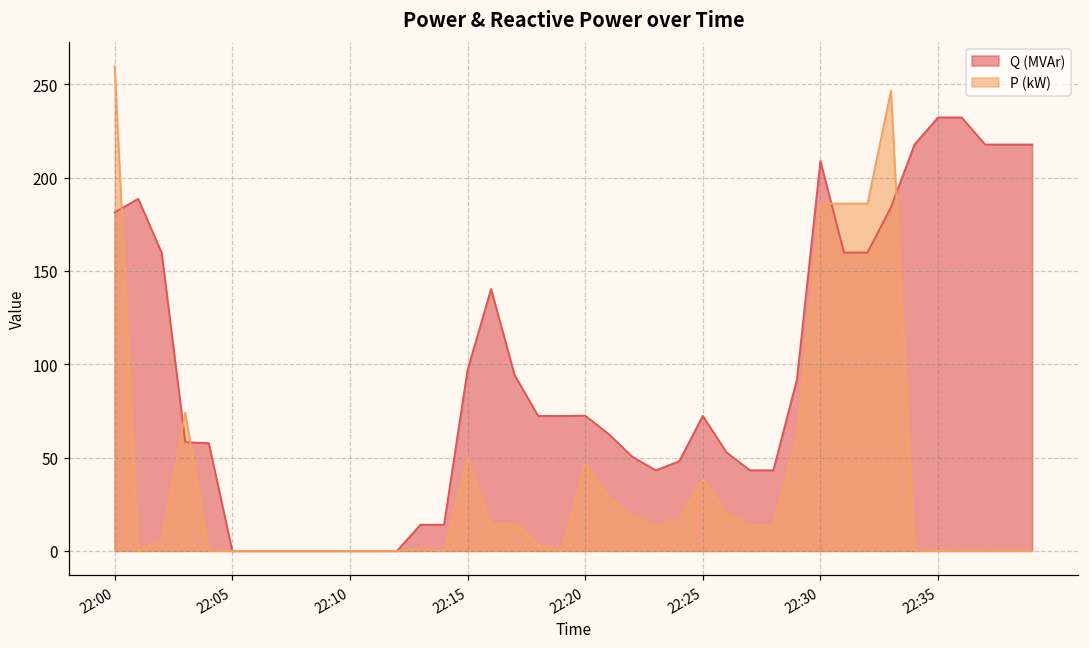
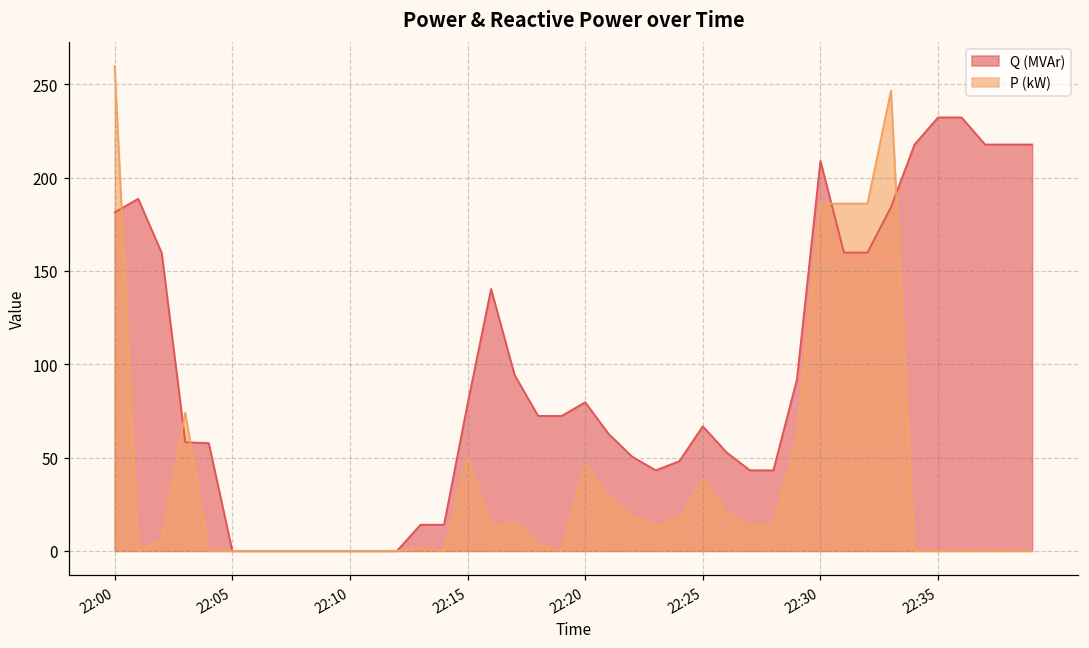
Q (MVAr), 22:15: 97 -> 79
Q (MVAr), 22:20: 72 -> 80
Q (MVAr), 22:25: 72 -> 67
